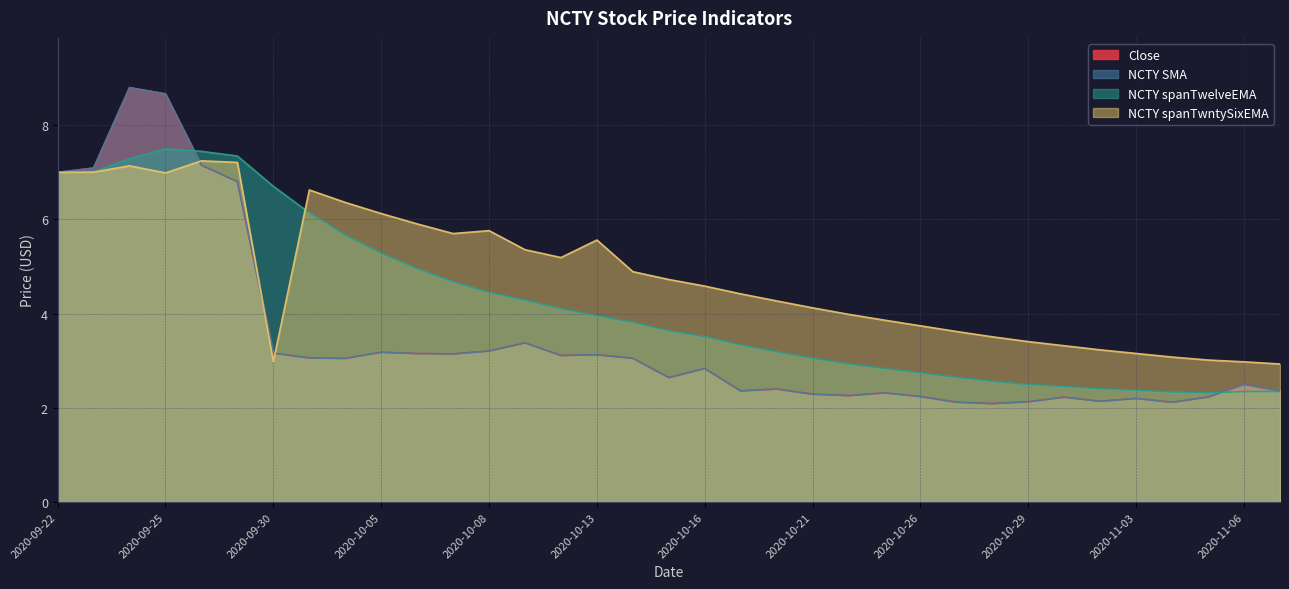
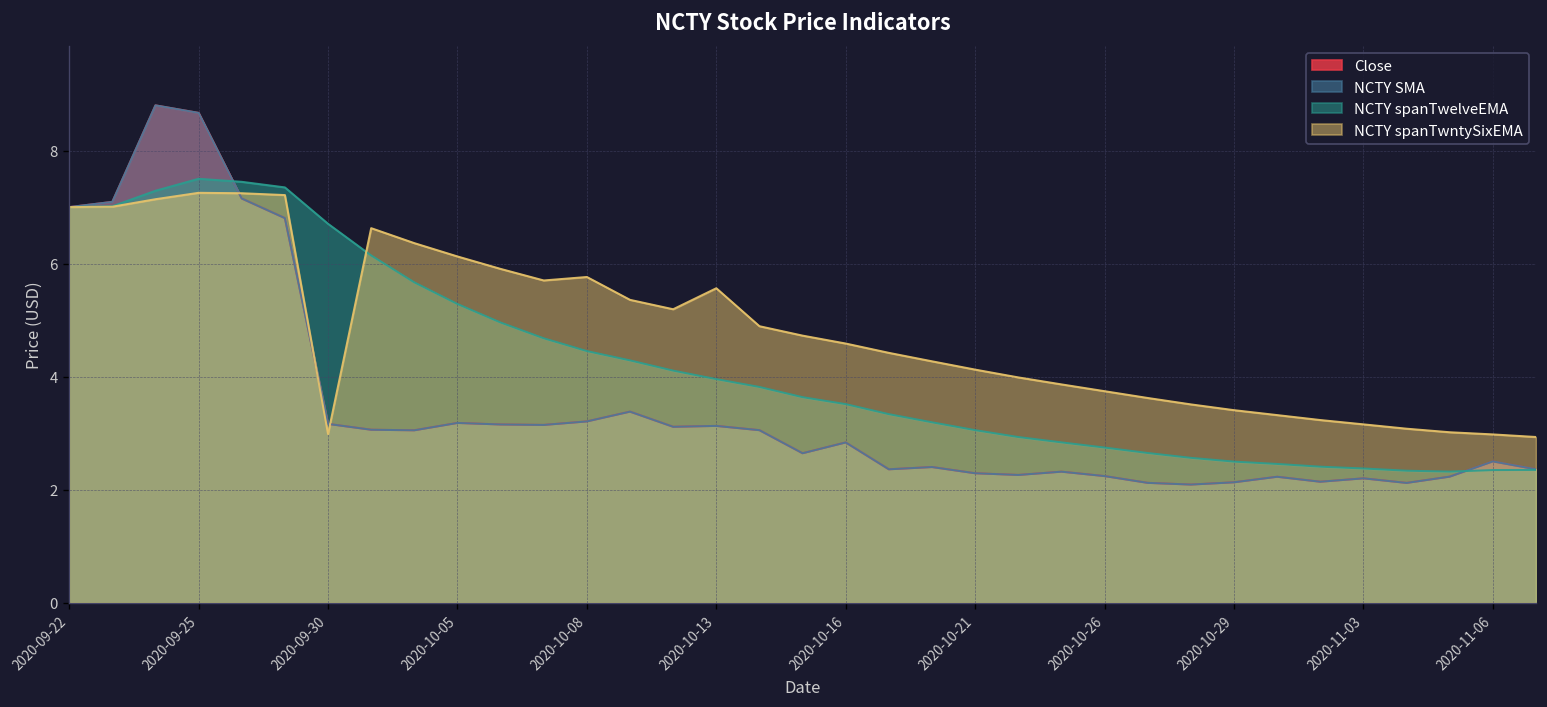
NCTY spanTwntySixEMA, 2020-09-25: 7.0 -> 7.3
